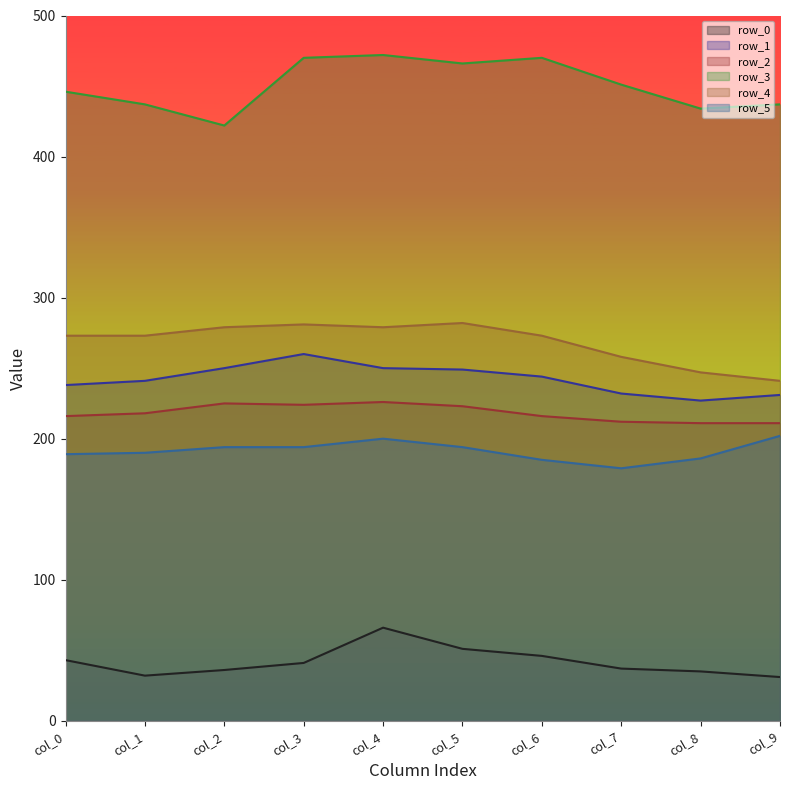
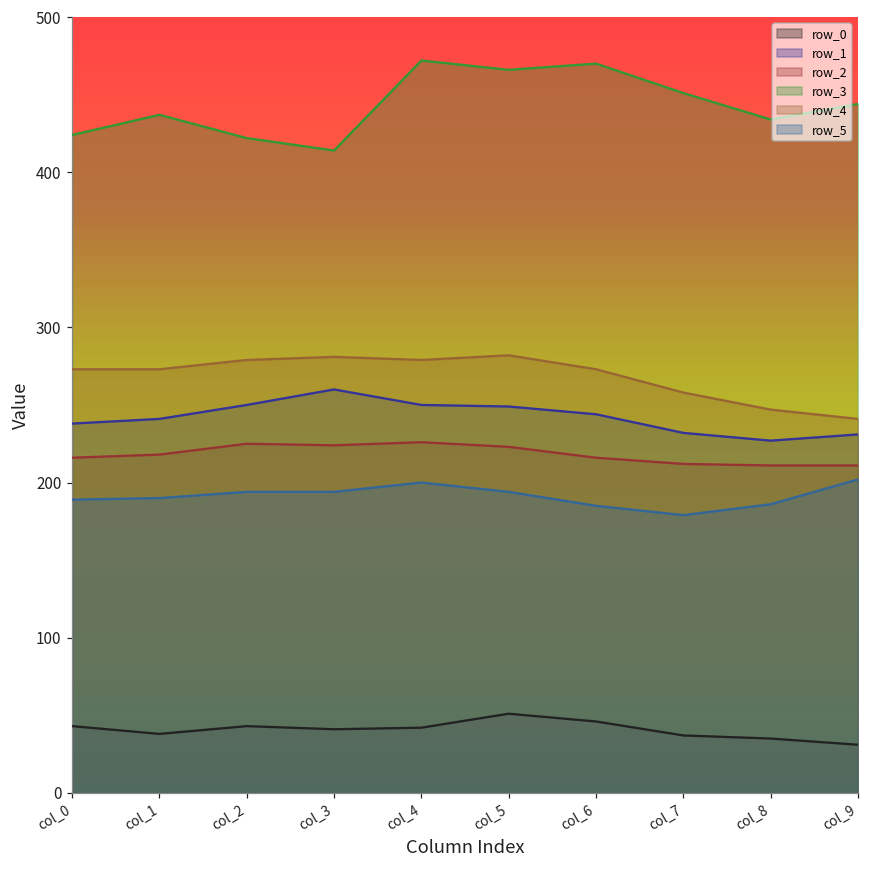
row_3, col_0: 446 -> 424
row_0, col_1: 32 -> 38
row_0, col_2: 36 -> 43
row_3, col_3: 470 -> 414
row_0, col_4: 66 -> 42
row_3, col_9: 437 -> 444
